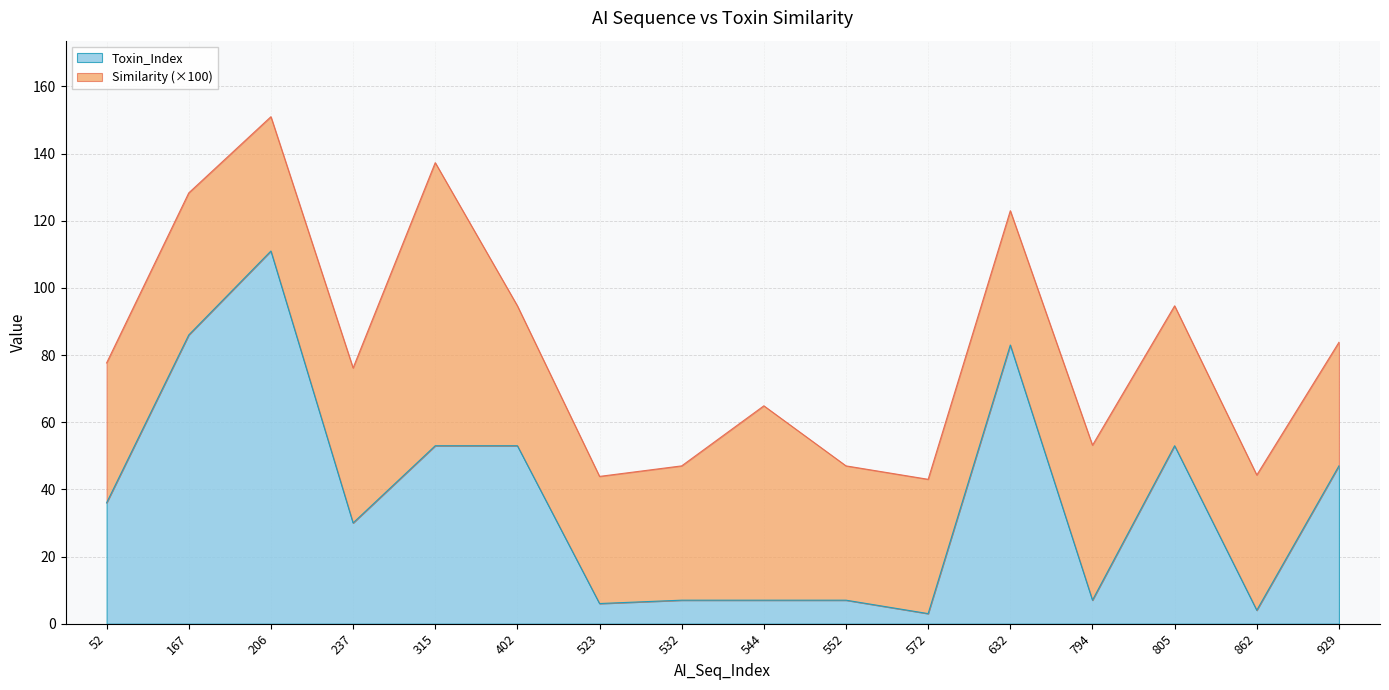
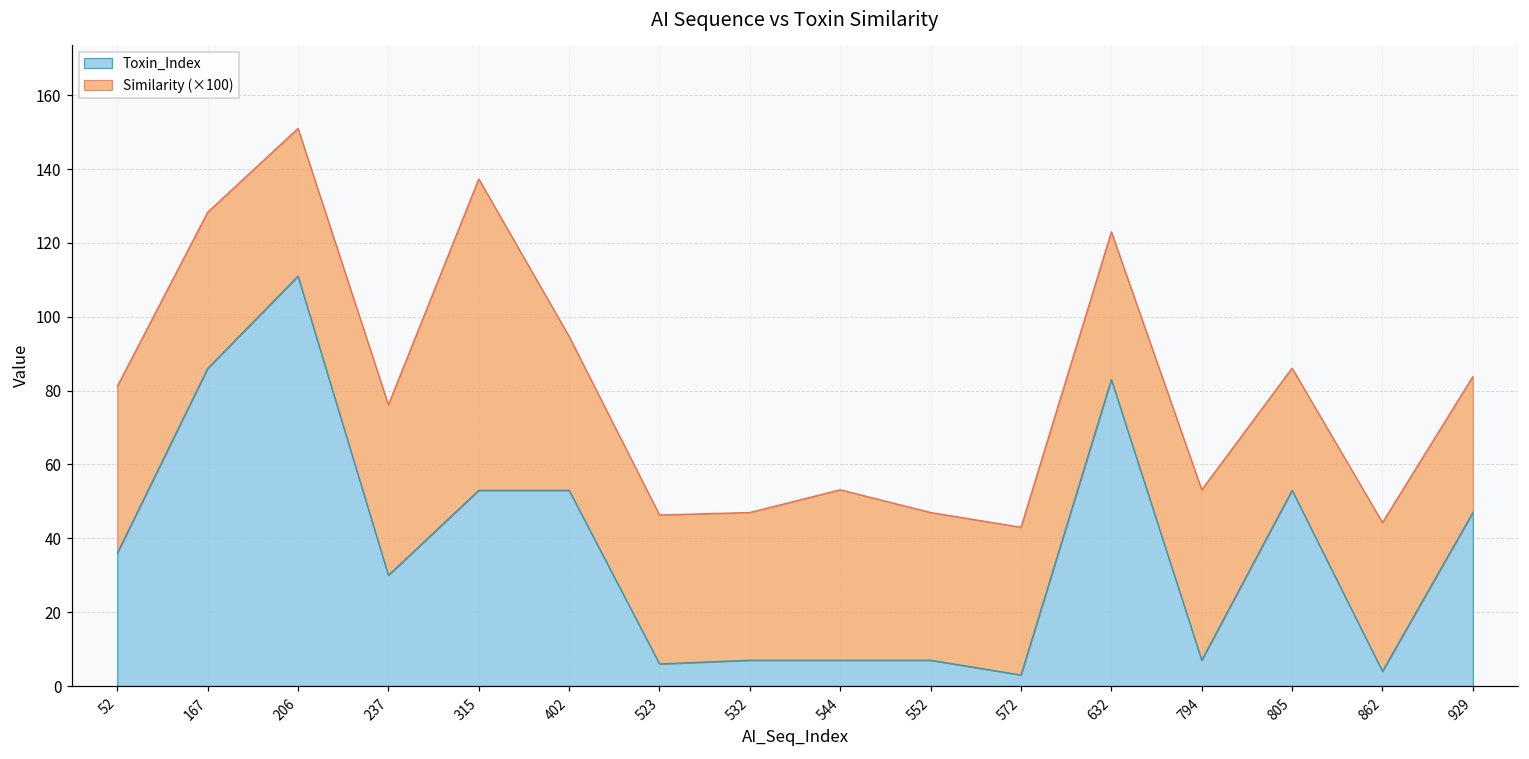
Similarity (×100), 52: 42 -> 45
Similarity (×100), 523: 38 -> 40
Similarity (×100), 544: 58 -> 46
Similarity (×100), 805: 42 -> 33
